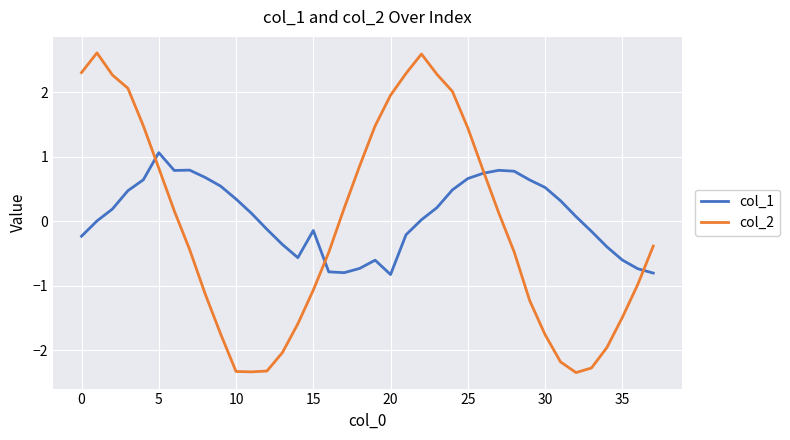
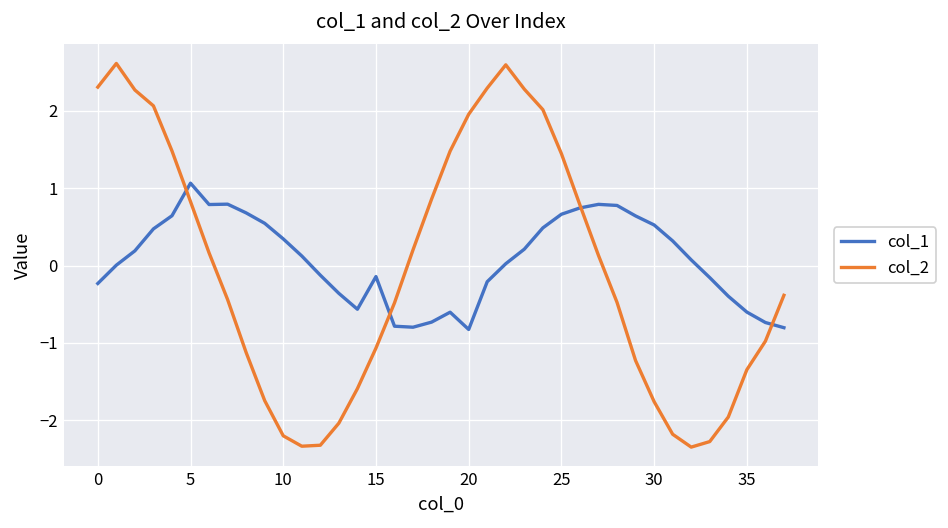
col_2, 10: -2.3 -> -2.2
col_2, 35: -1.5 -> -1.3
